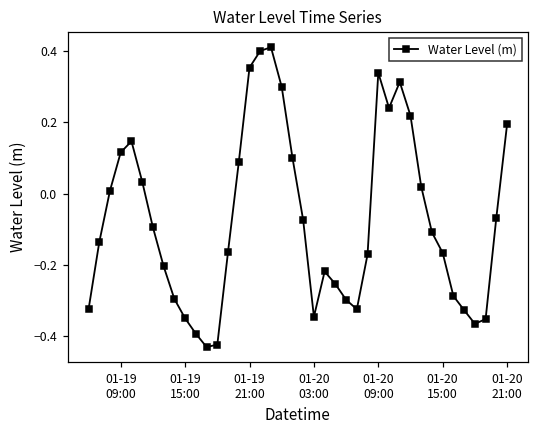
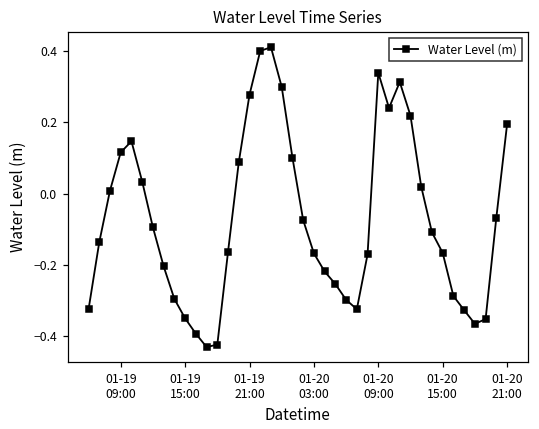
01-19 21:00: 0.35 -> 0.28
01-20 03:00: -0.35 -> -0.17
